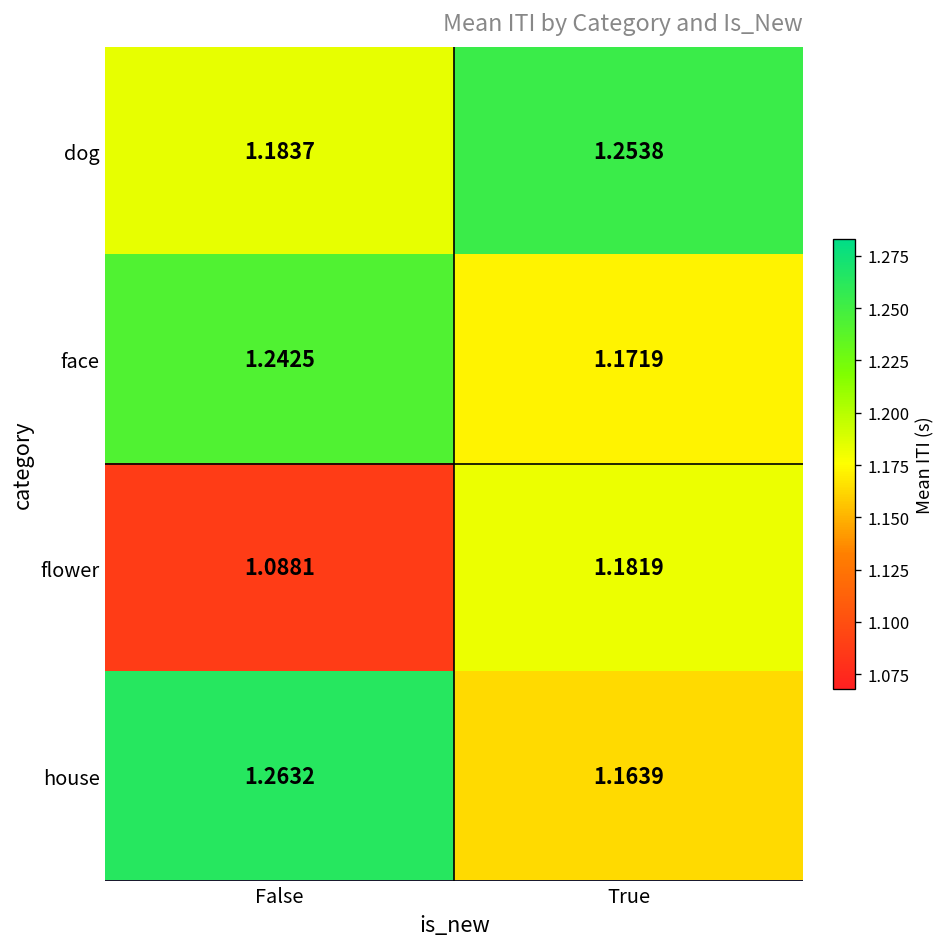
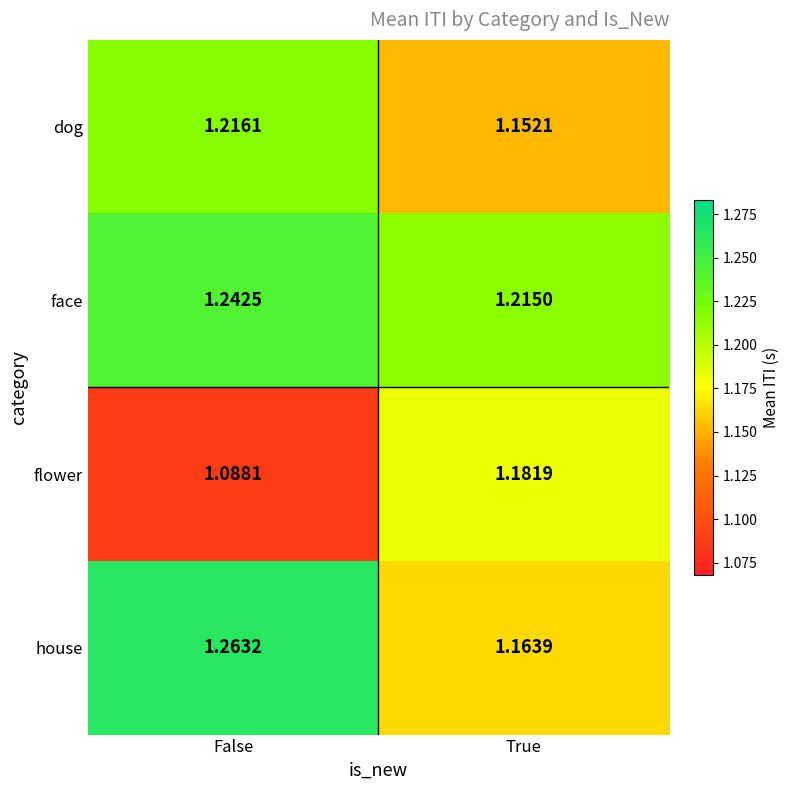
dog, False: 1.1837 -> 1.2161
dog, True: 1.2538 -> 1.1521
face, True: 1.1719 -> 1.2150
